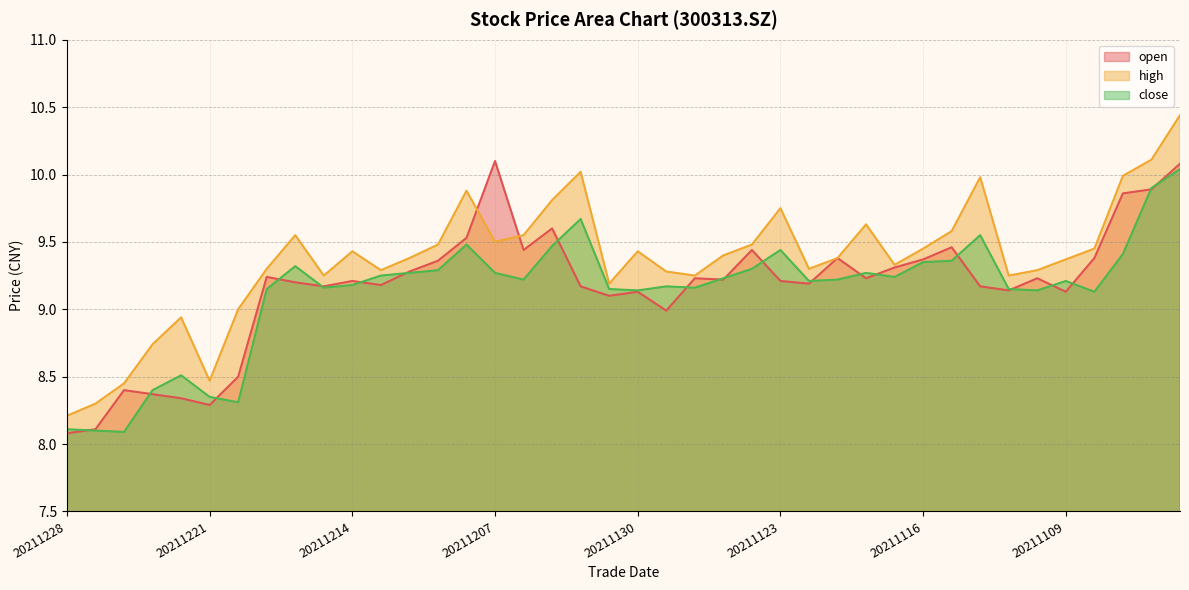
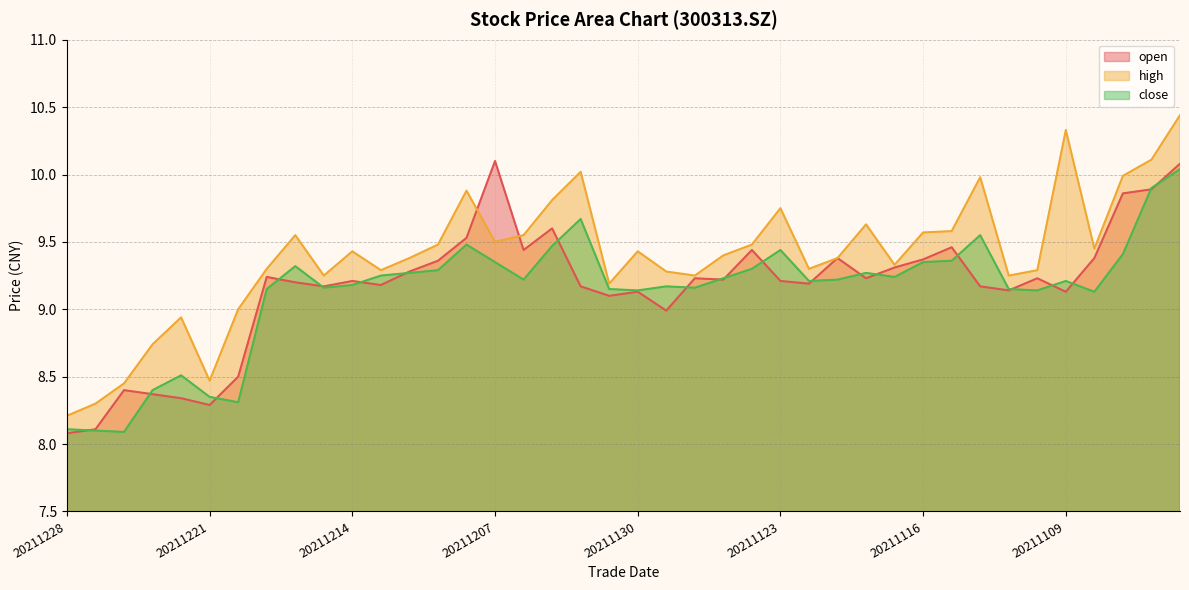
close, 20211207: 9.27 -> 9.35
high, 20211116: 9.45 -> 9.57
high, 20211109: 9.37 -> 10.33
